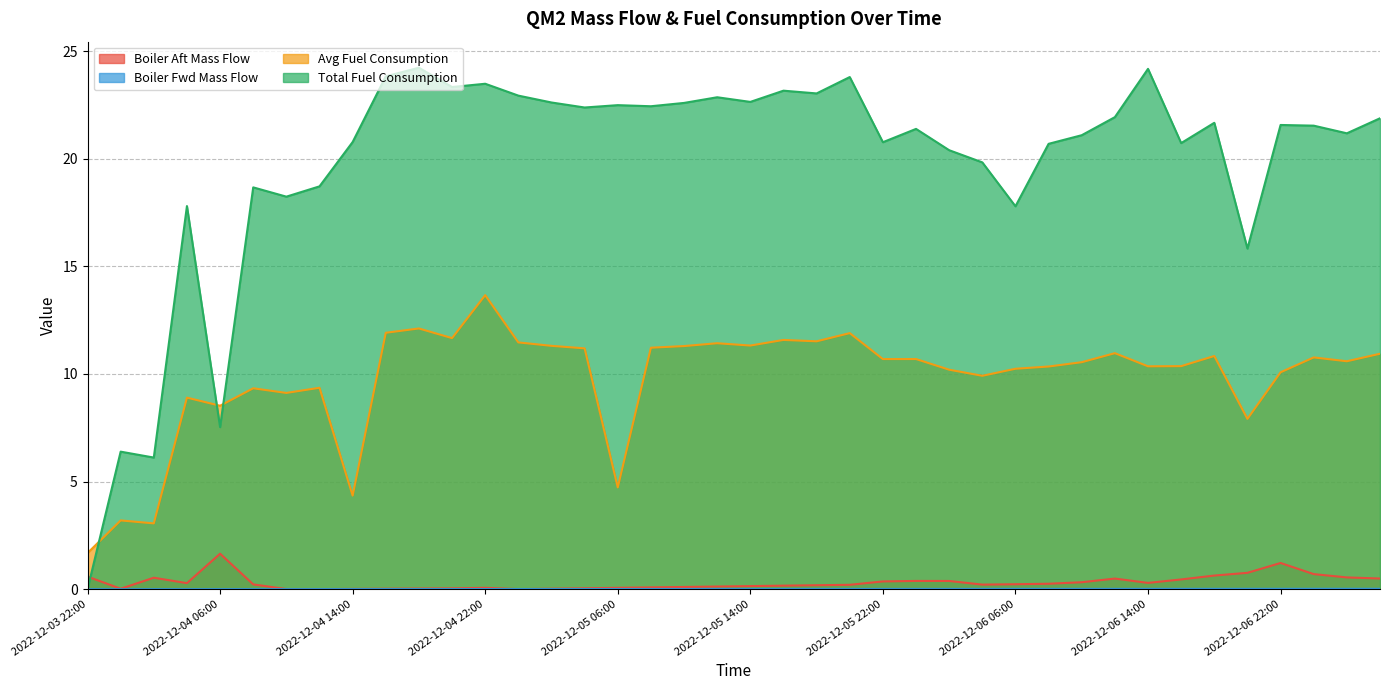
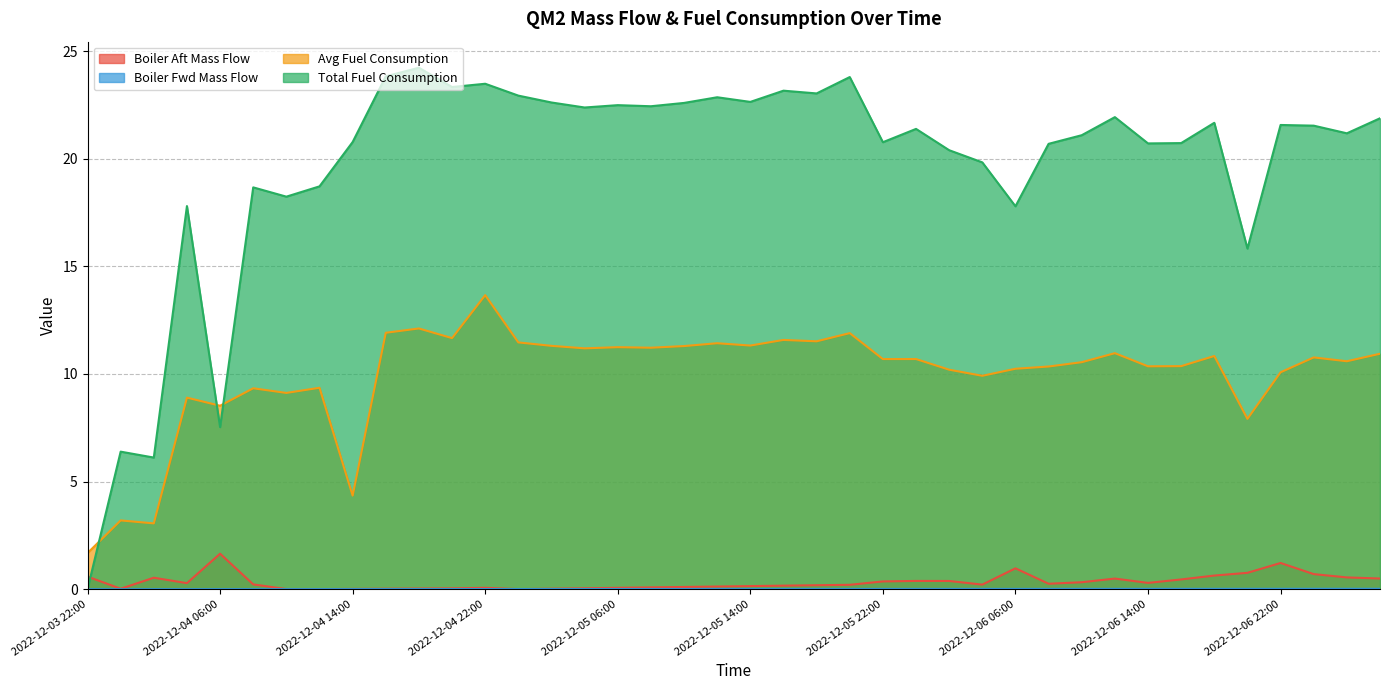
Avg Fuel Consumption, 2022-12-05 06:00: 4.7 -> 11.2
Boiler Aft Mass Flow, 2022-12-06 06:00: 0.2 -> 1.0
Total Fuel Consumption, 2022-12-06 14:00: 24.2 -> 20.7
